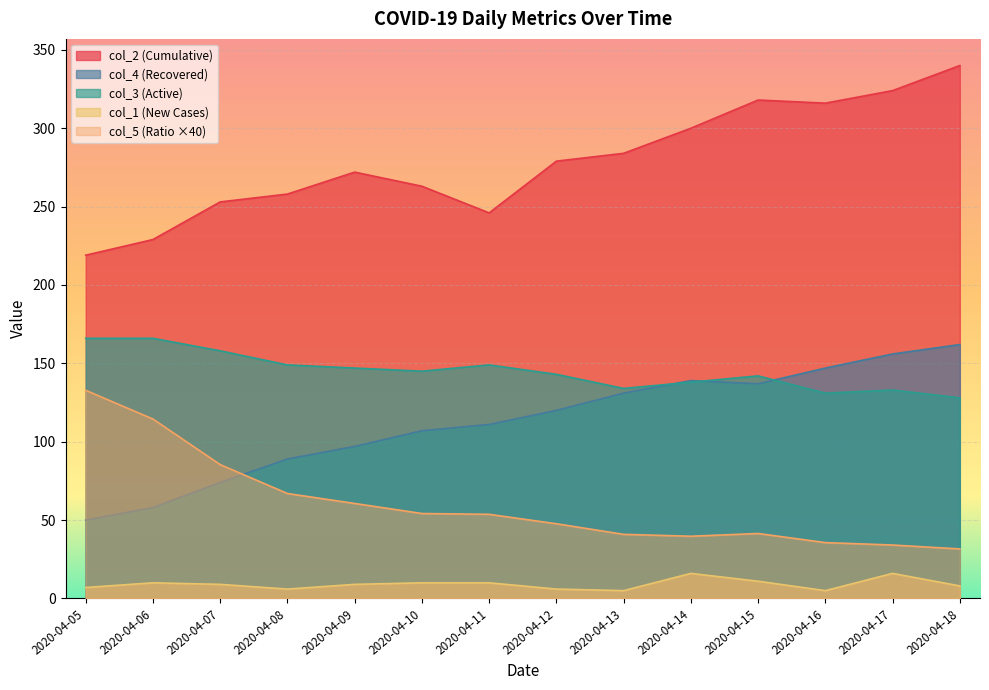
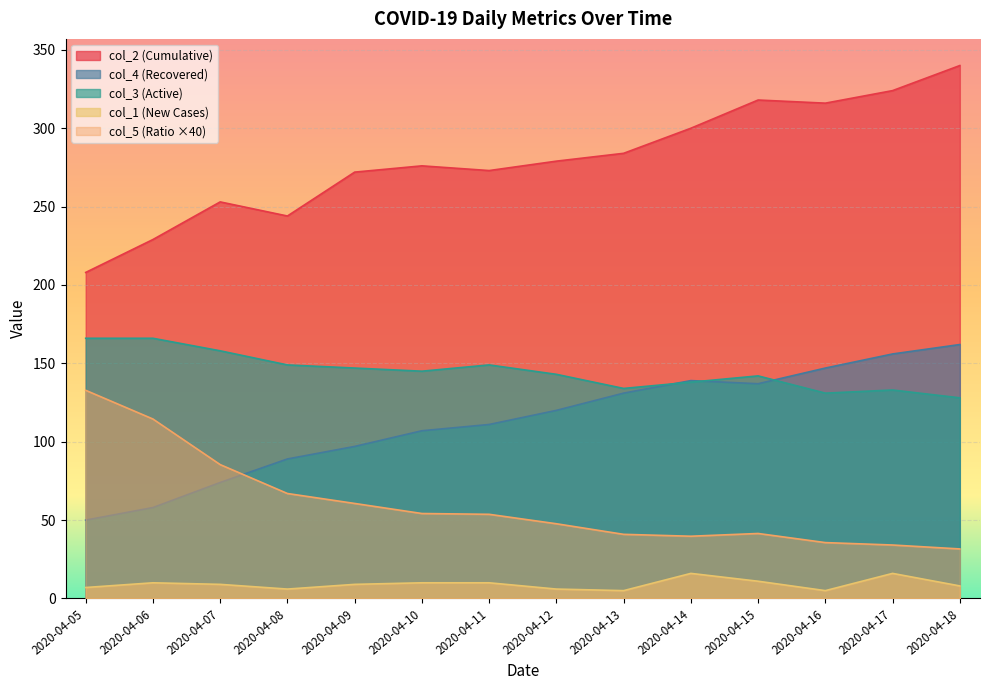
col_2 (Cumulative), 2020-04-05: 219 -> 208
col_2 (Cumulative), 2020-04-08: 258 -> 244
col_2 (Cumulative), 2020-04-10: 263 -> 276
col_2 (Cumulative), 2020-04-11: 246 -> 273
